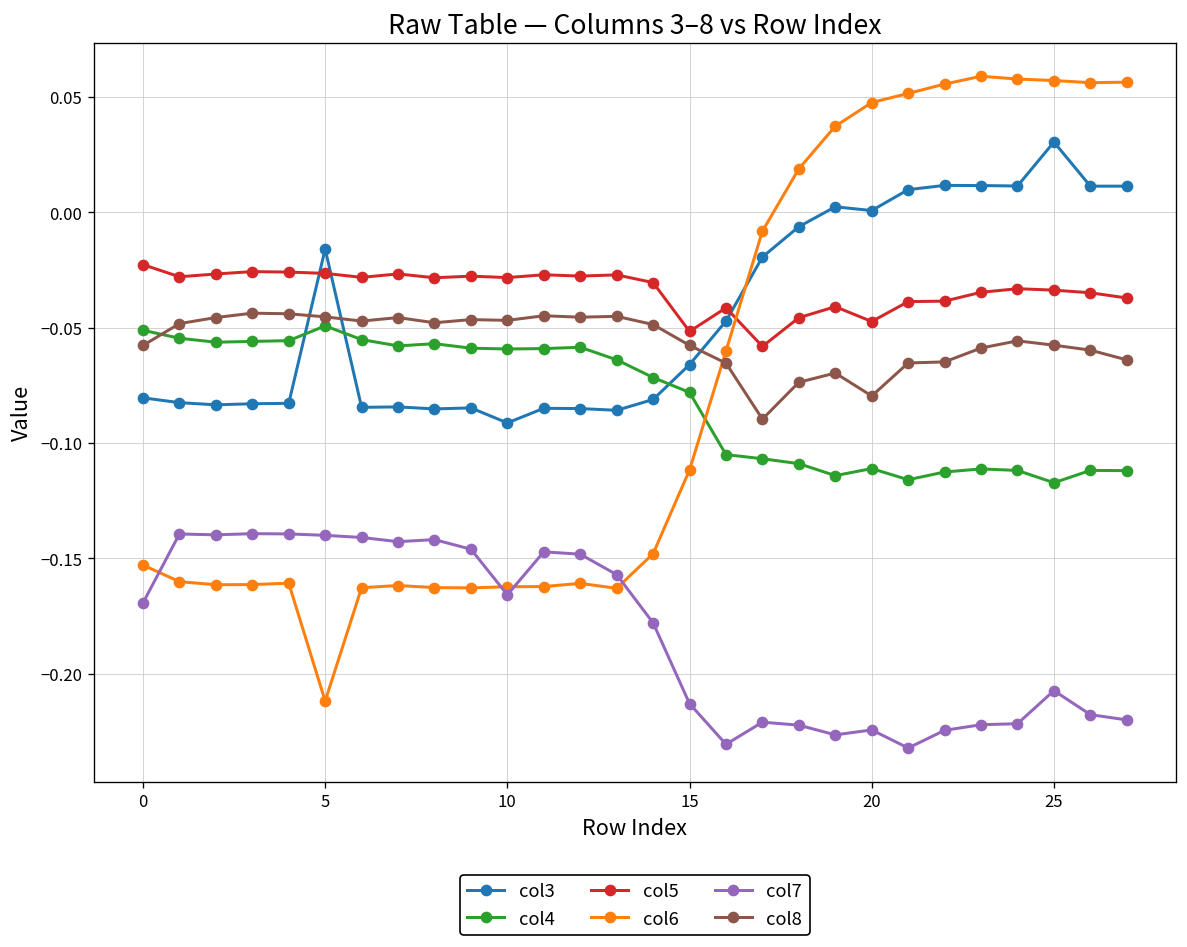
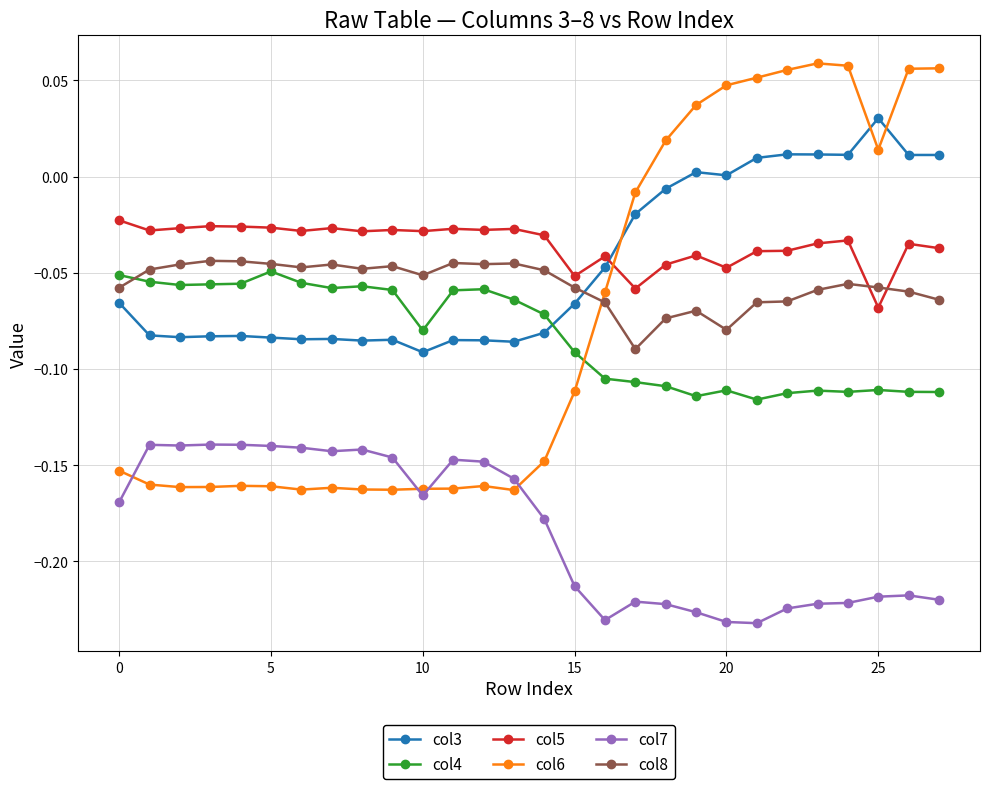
col3, 0: -0.080 -> -0.066
col3, 5: -0.016 -> -0.084
col6, 5: -0.212 -> -0.161
col4, 10: -0.059 -> -0.080
col8, 10: -0.047 -> -0.051
col4, 15: -0.078 -> -0.091
col7, 20: -0.224 -> -0.232
col4, 25: -0.117 -> -0.111
col5, 25: -0.034 -> -0.068
col6, 25: 0.057 -> 0.014
col7, 25: -0.207 -> -0.218
